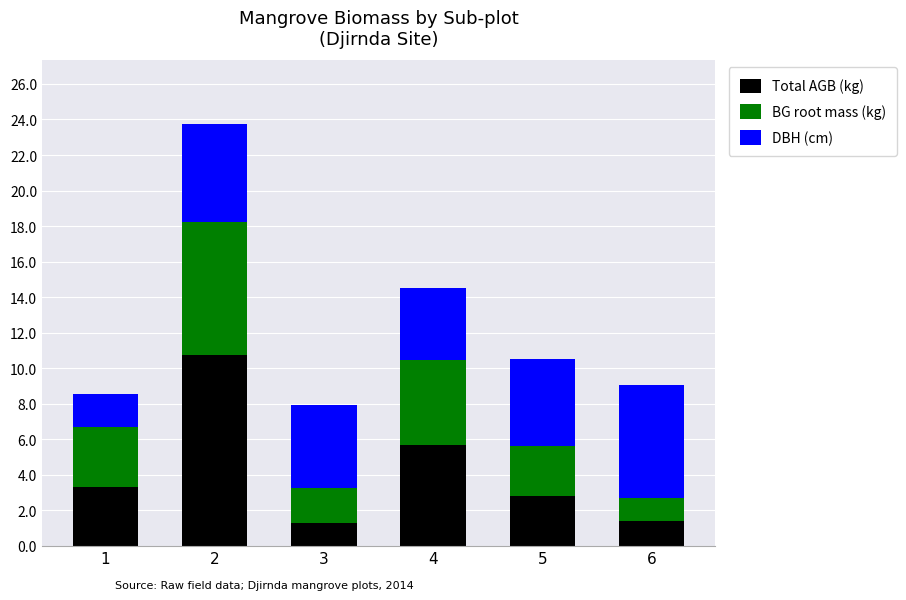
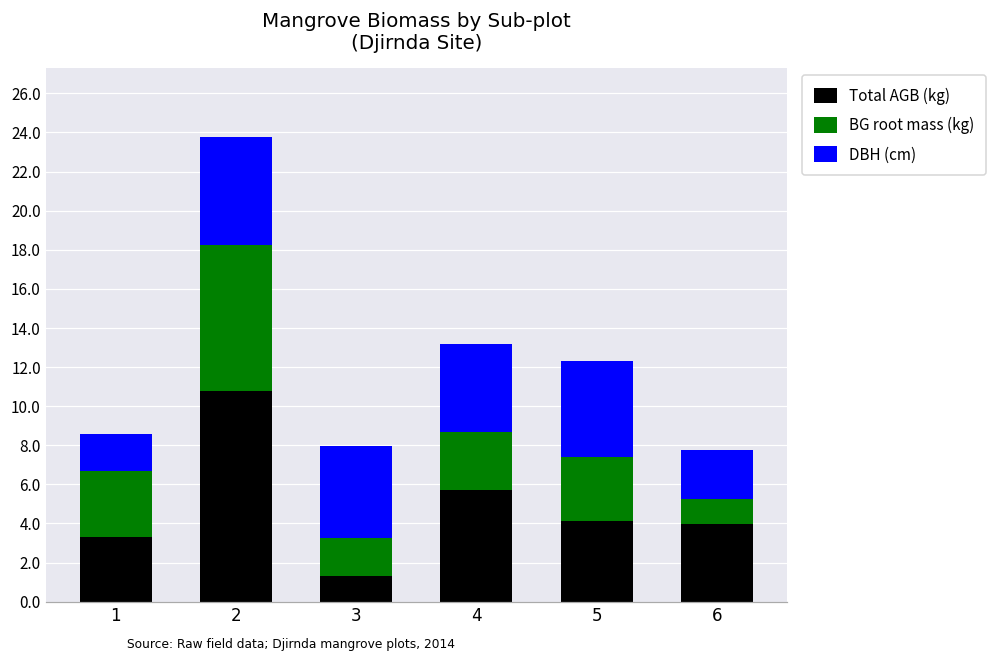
BG root mass (kg), 4: 4.8 -> 3.0
DBH (cm), 4: 4.0 -> 4.5
Total AGB (kg), 5: 2.8 -> 4.1
BG root mass (kg), 5: 2.8 -> 3.3
Total AGB (kg), 6: 1.4 -> 4.0
DBH (cm), 6: 6.4 -> 2.5
